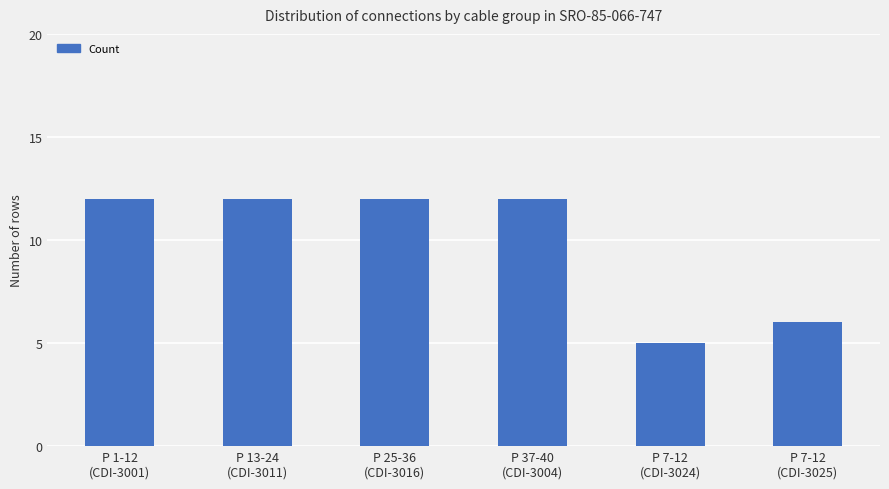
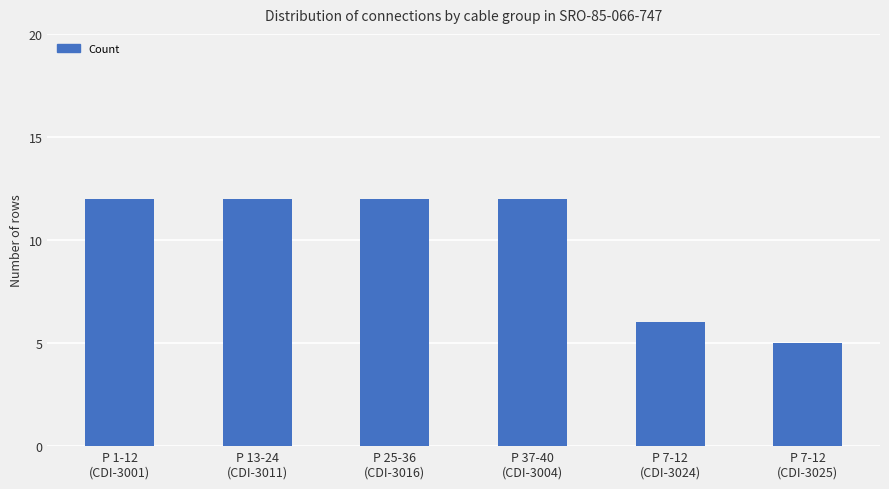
P 7-12 (CDI-3024): 5 -> 6
P 7-12 (CDI-3025): 6 -> 5
